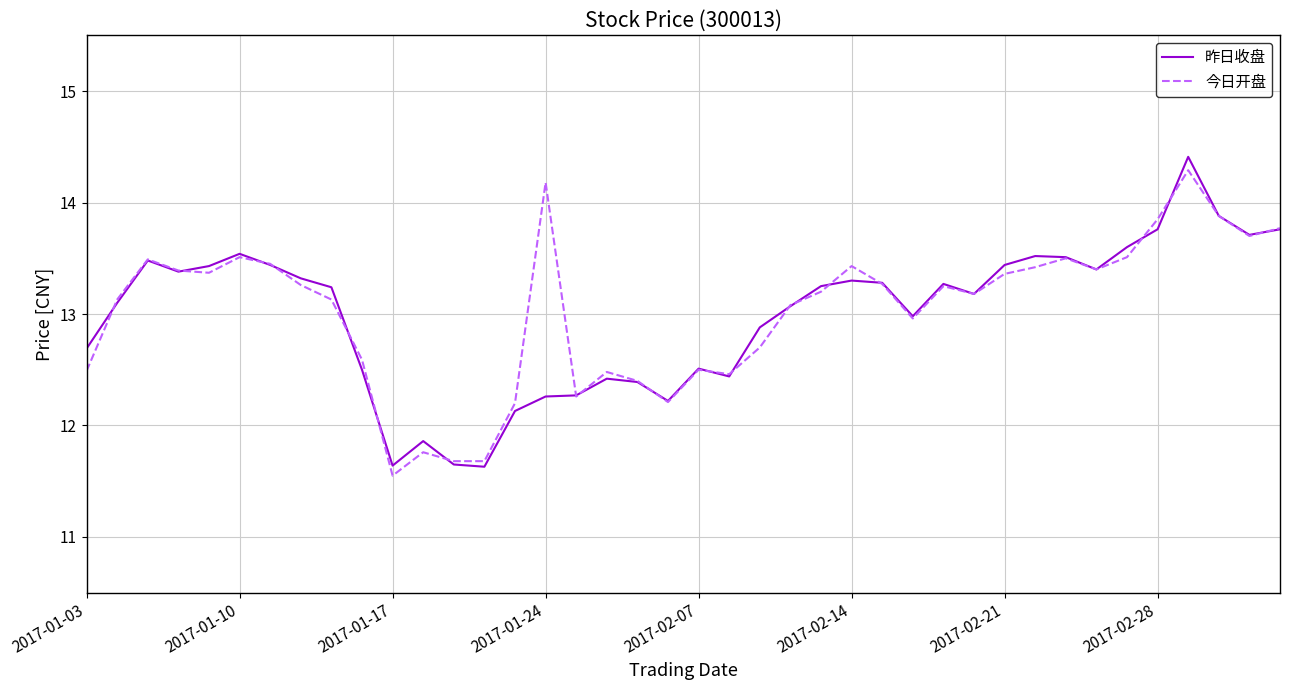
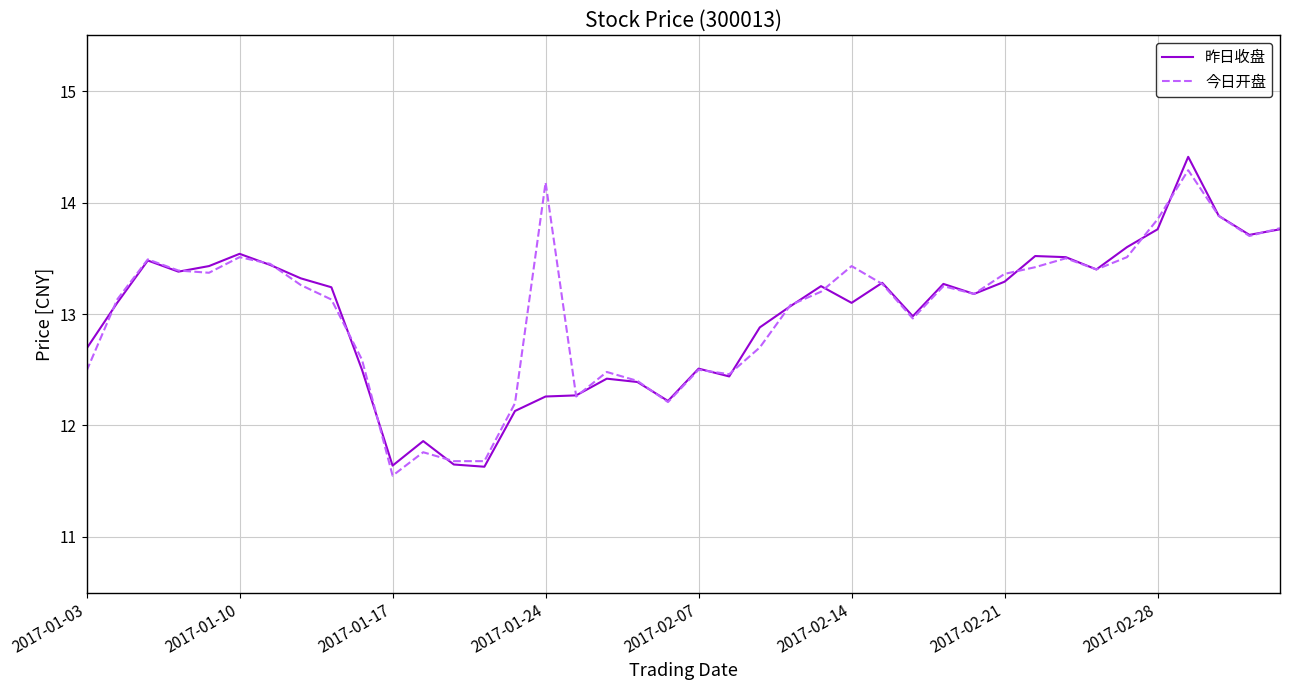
昨日收盘, 2017-02-14: 13.3 -> 13.1
昨日收盘, 2017-02-21: 13.44 -> 13.29
